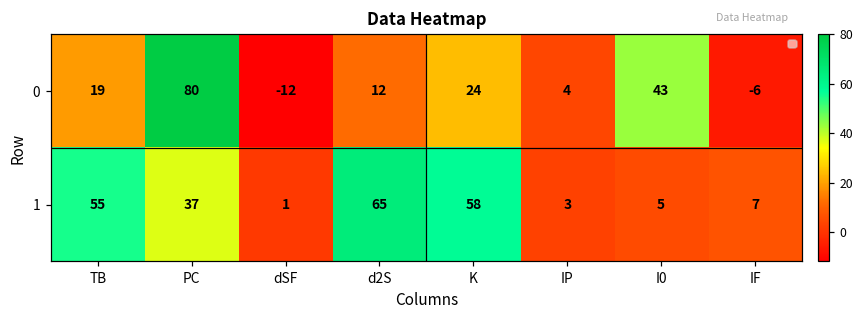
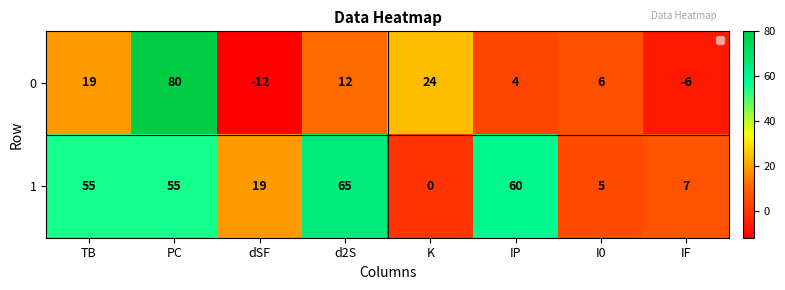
0, I0: 43 -> 6
1, PC: 37 -> 55
1, dSF: 1 -> 19
1, K: 58 -> 0
1, IP: 3 -> 60
